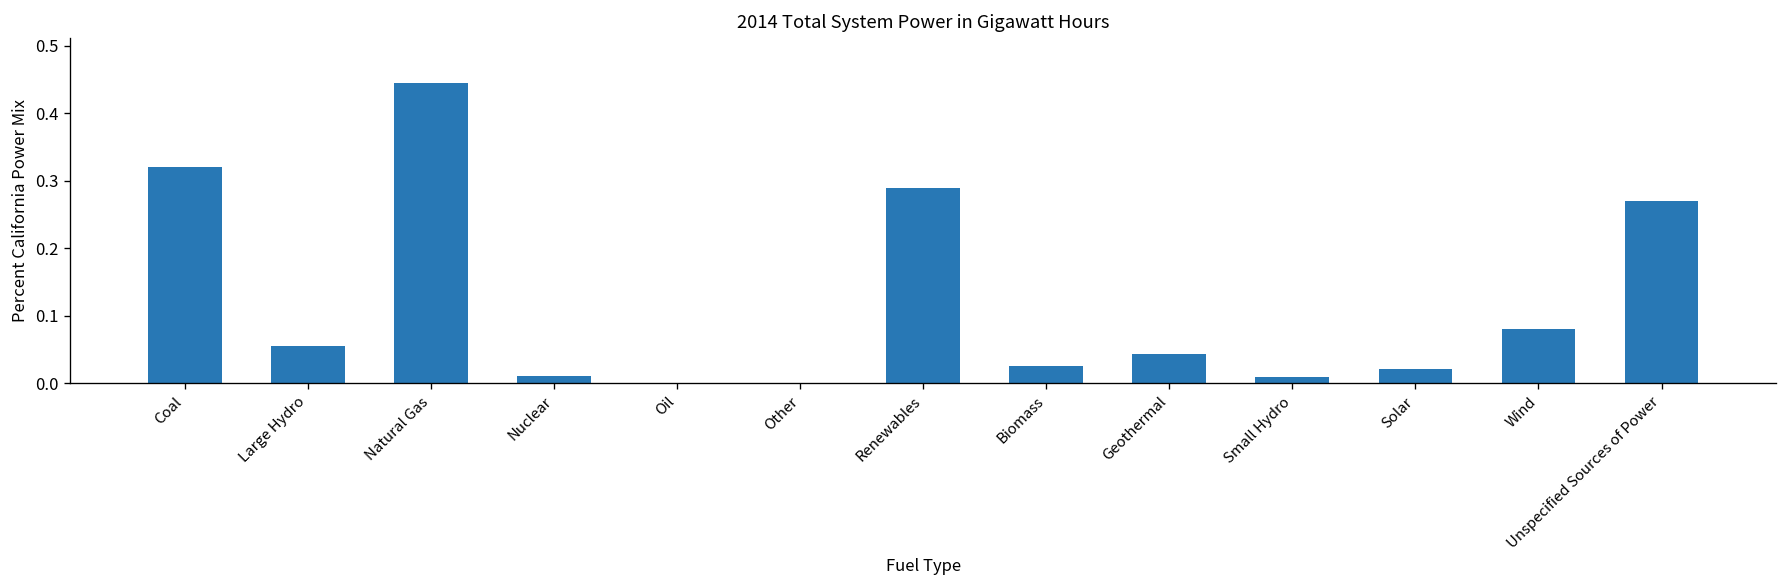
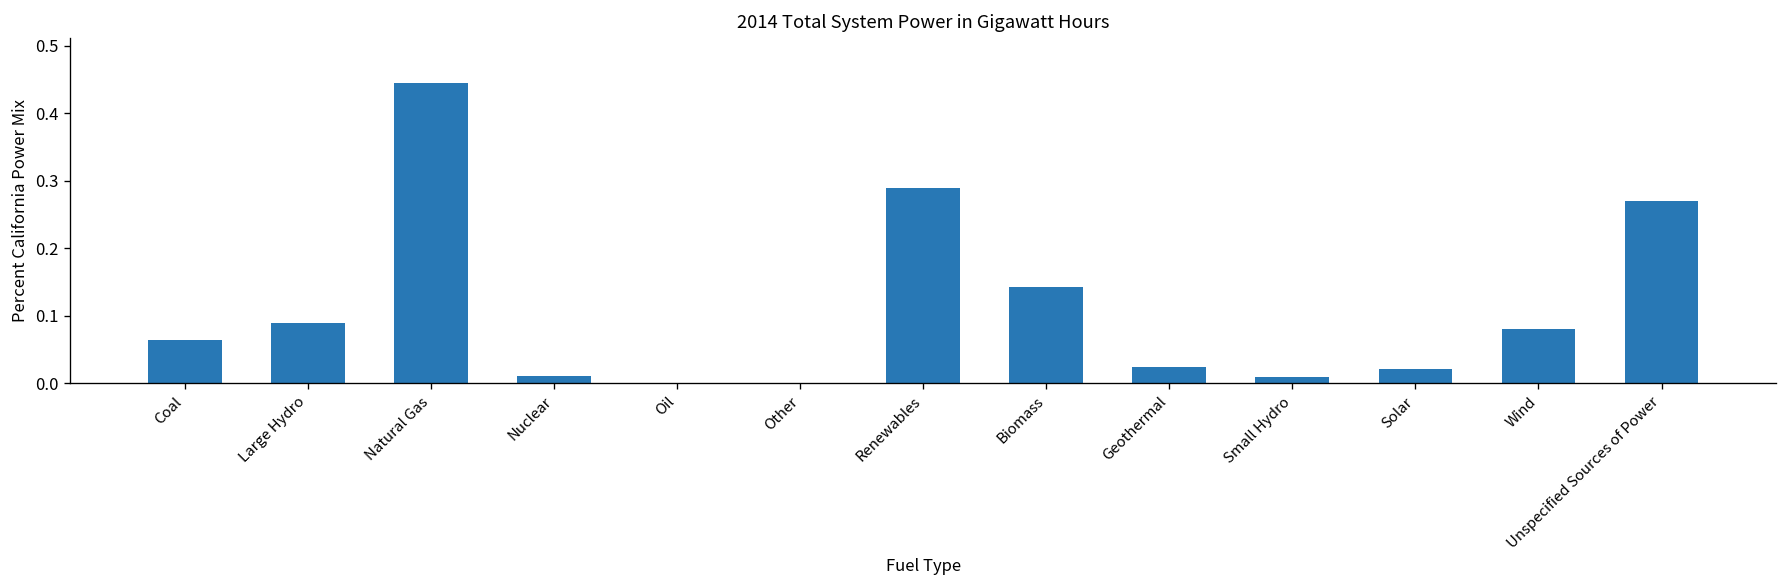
Coal: 0.32 -> 0.06
Large Hydro: 0.06 -> 0.09
Biomass: 0.03 -> 0.14
Geothermal: 0.04 -> 0.02
